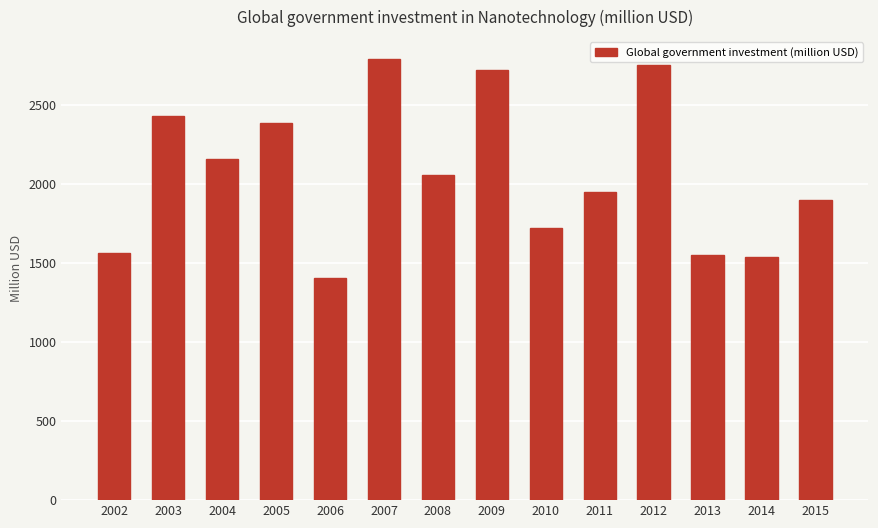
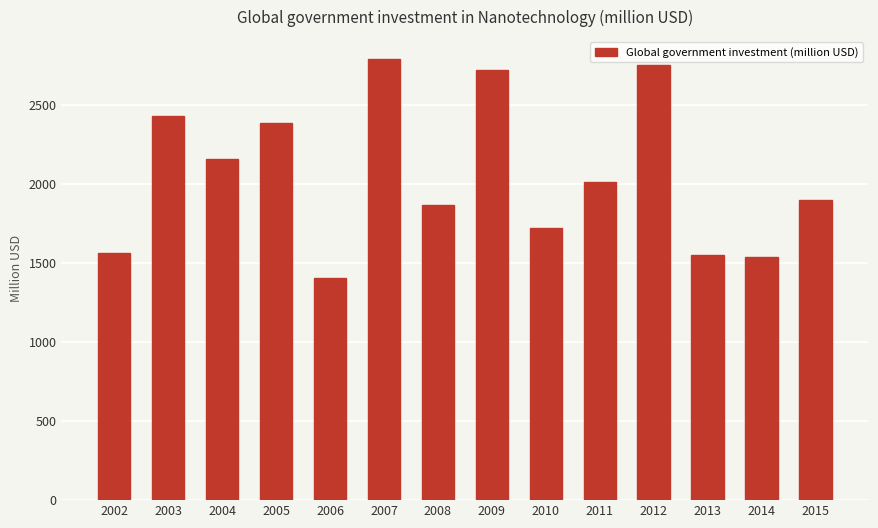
2008: 2060 -> 1860
2011: 1950 -> 2010
